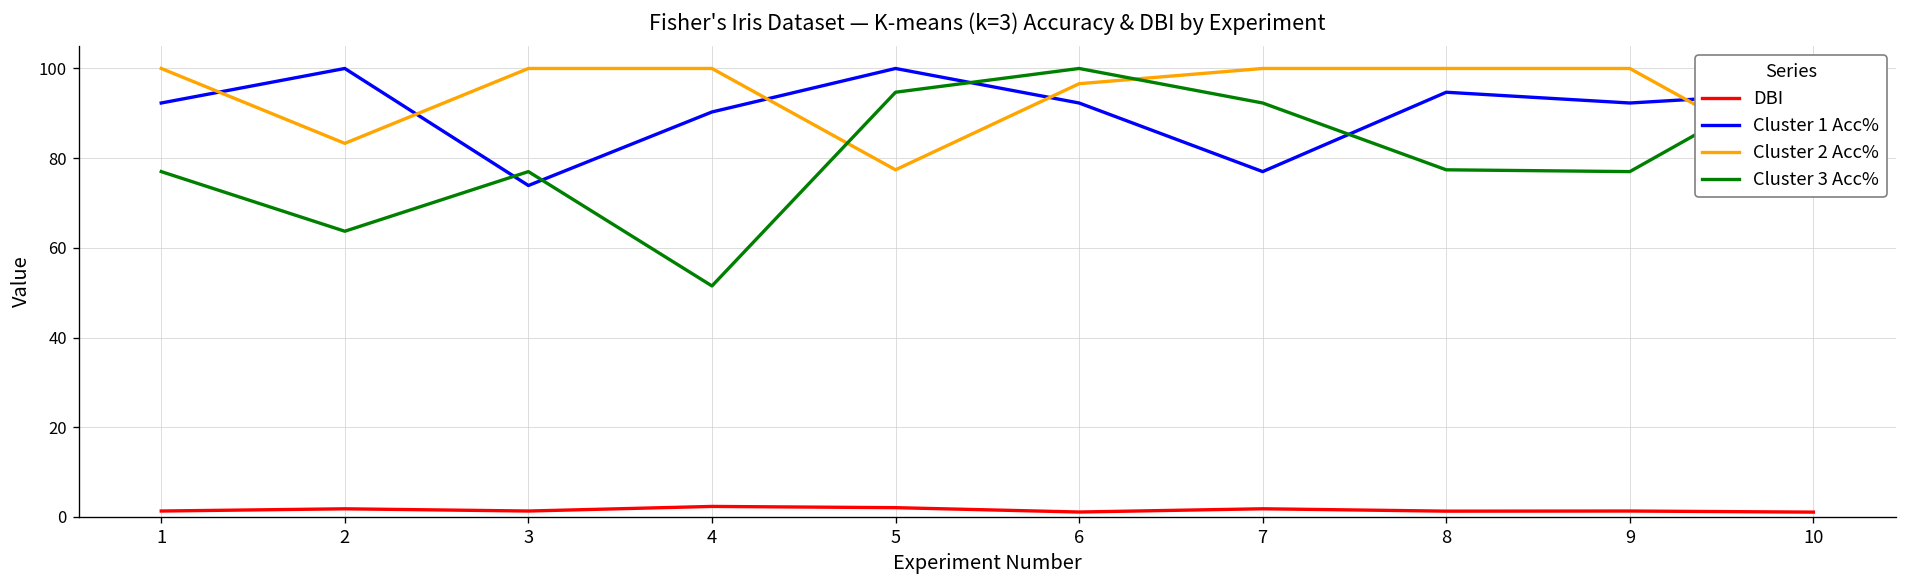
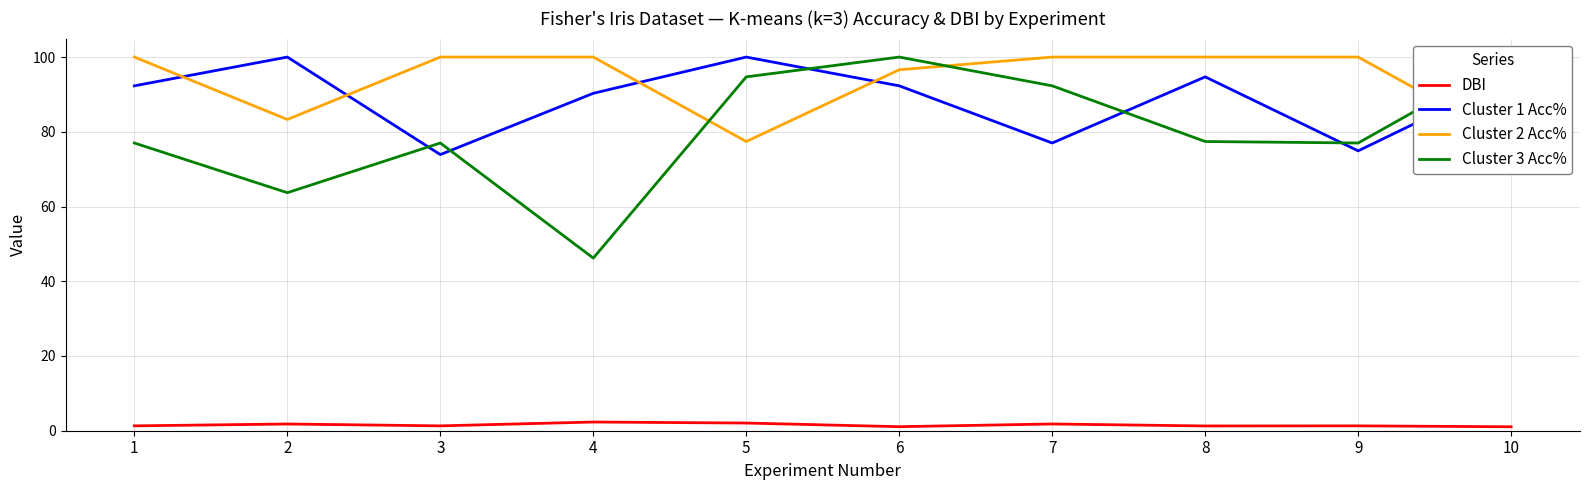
Cluster 3 Acc%, 4: 52 -> 46
Cluster 1 Acc%, 9: 92 -> 75
